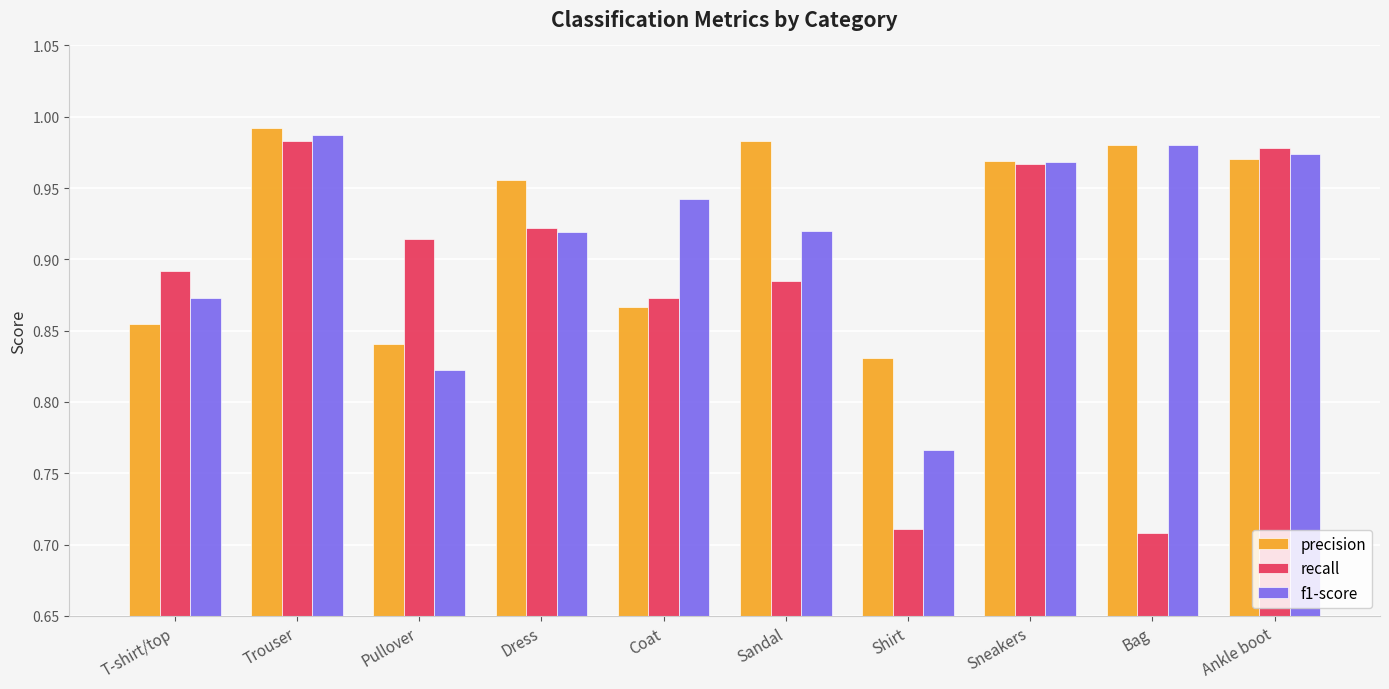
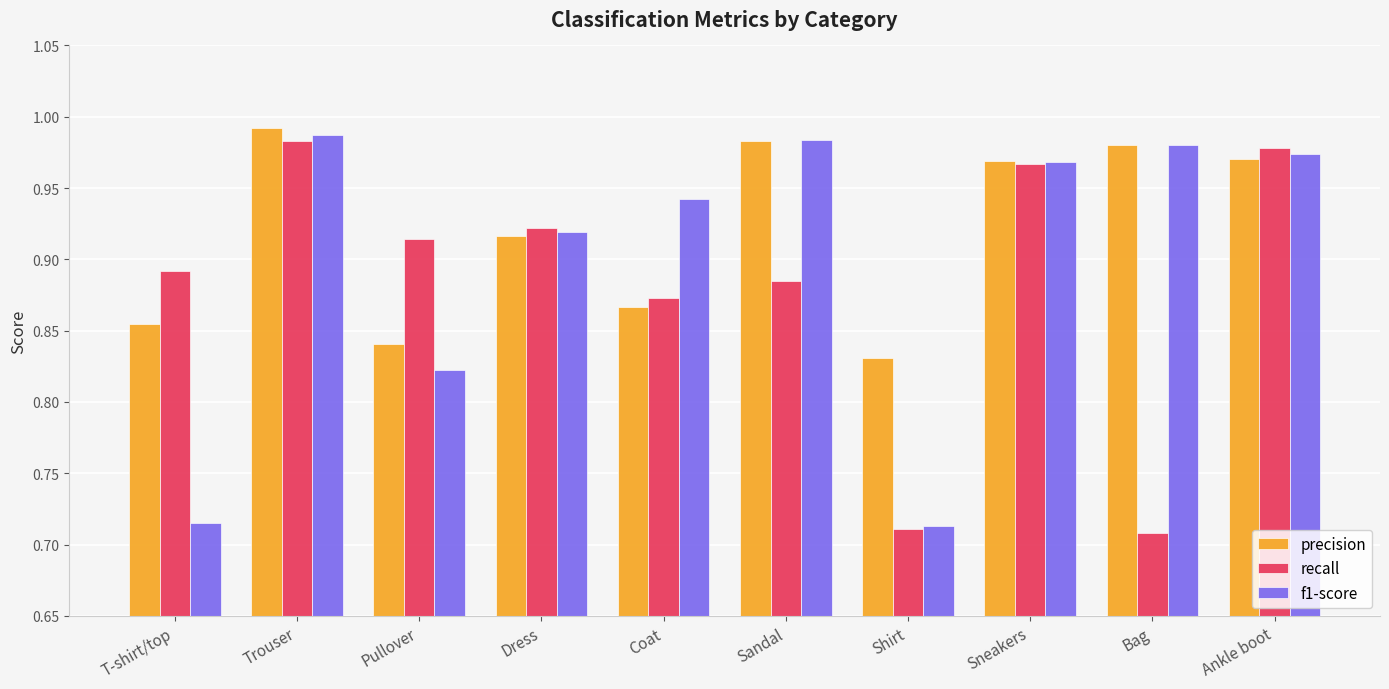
f1-score, T-shirt/top: 0.873 -> 0.715
precision, Dress: 0.956 -> 0.917
f1-score, Sandal: 0.920 -> 0.984
f1-score, Shirt: 0.766 -> 0.713
